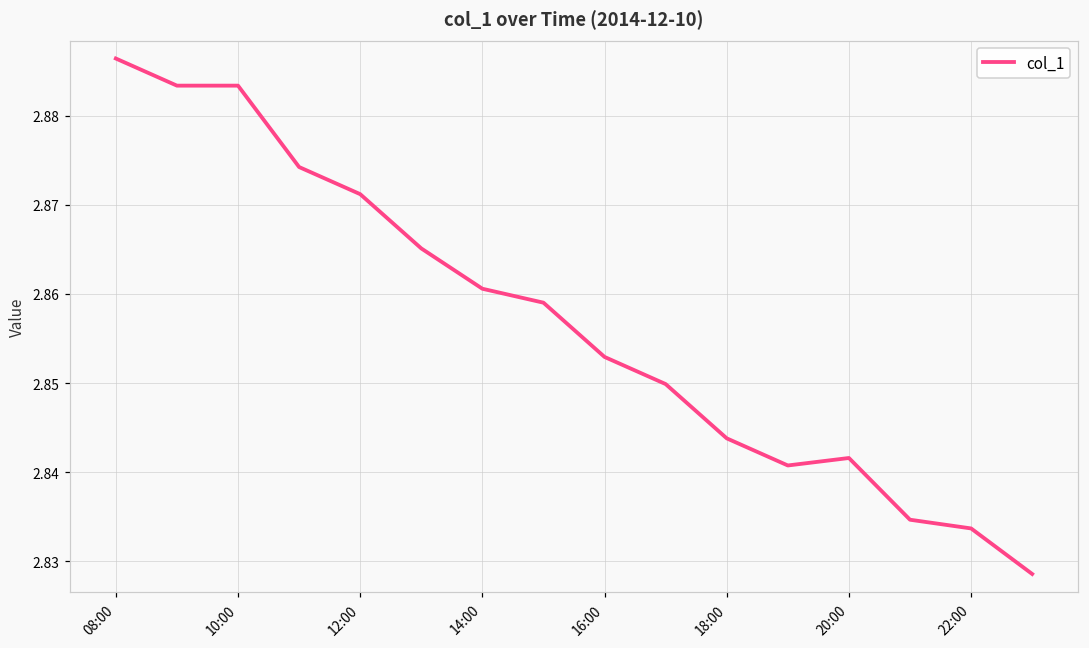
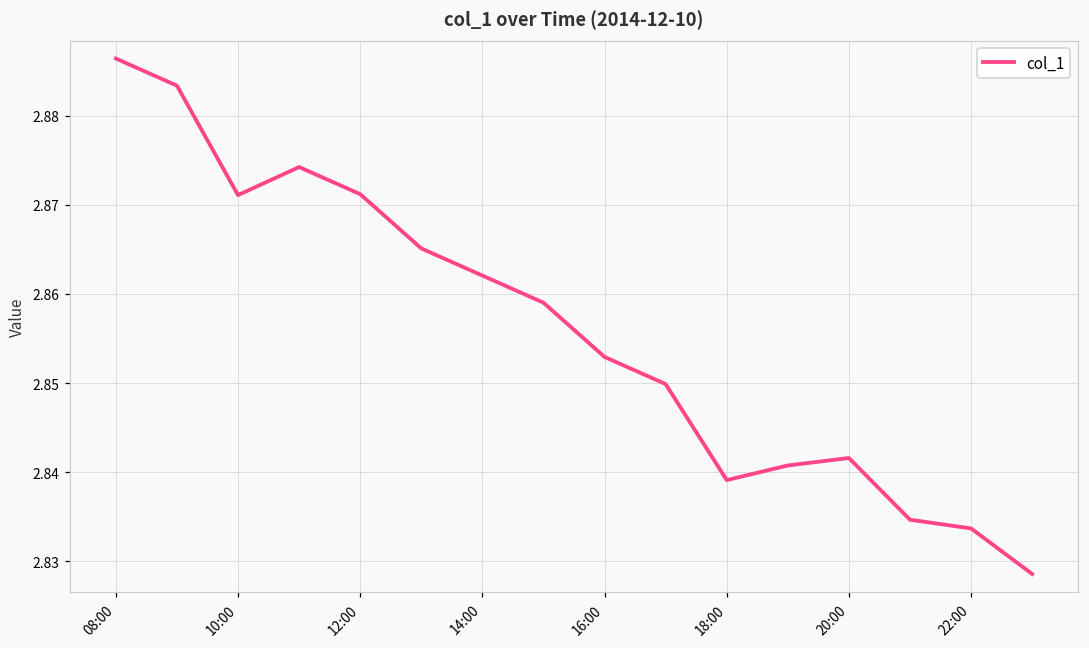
10:00: 2.883 -> 2.871
14:00: 2.861 -> 2.862
18:00: 2.844 -> 2.839
